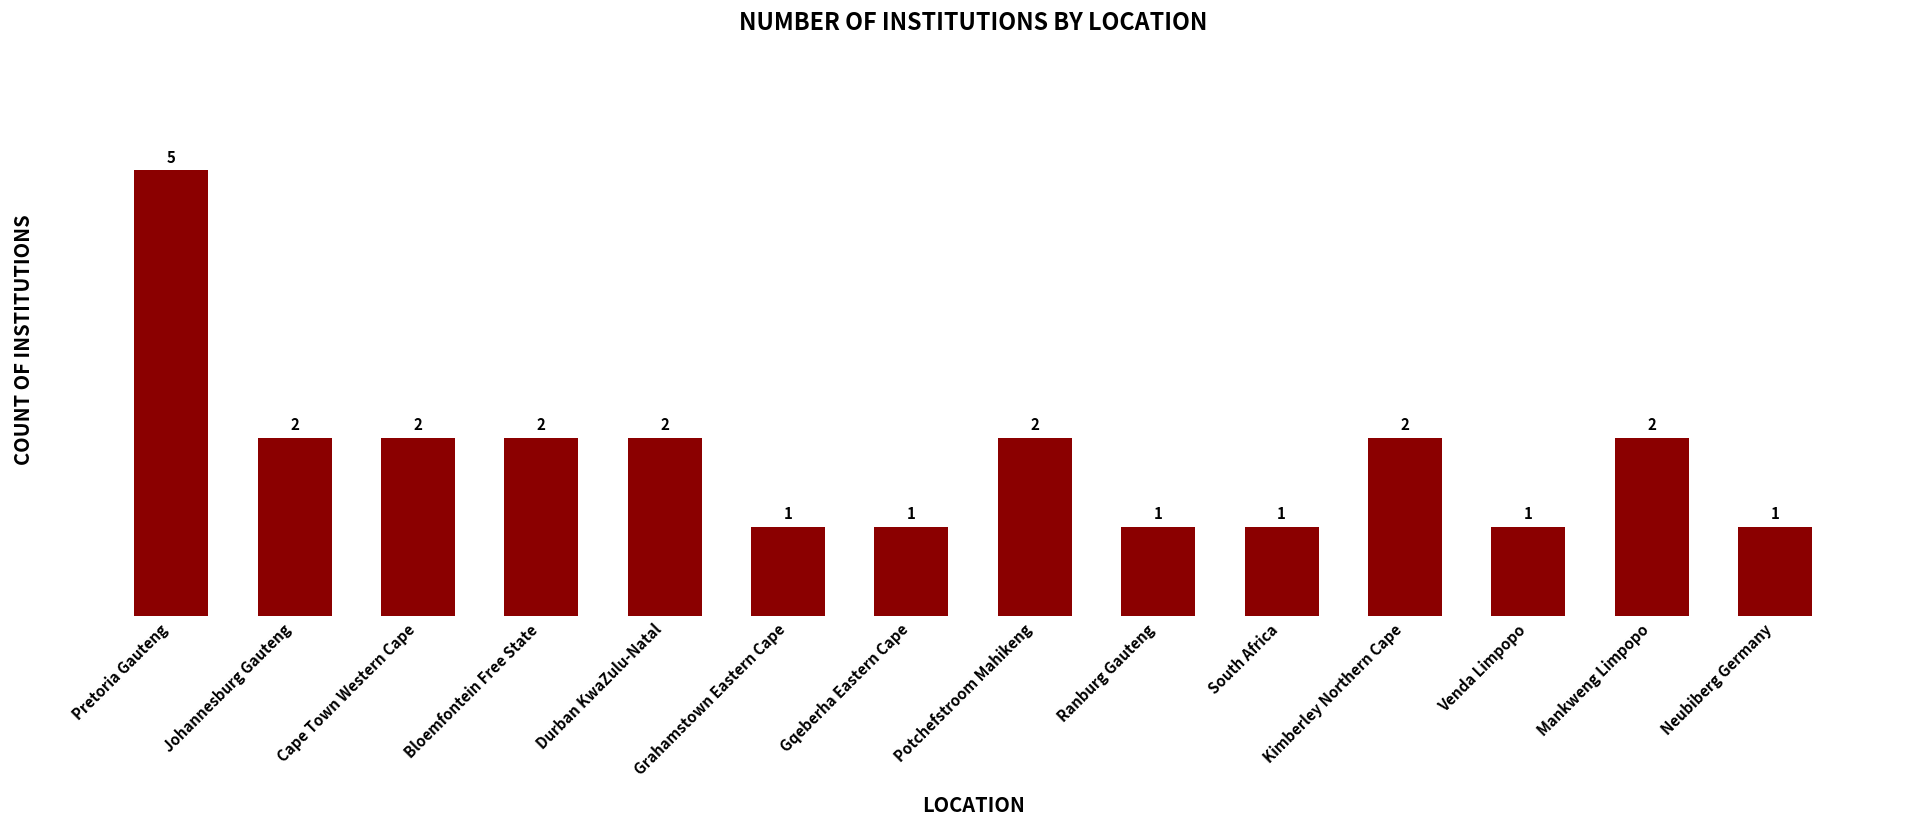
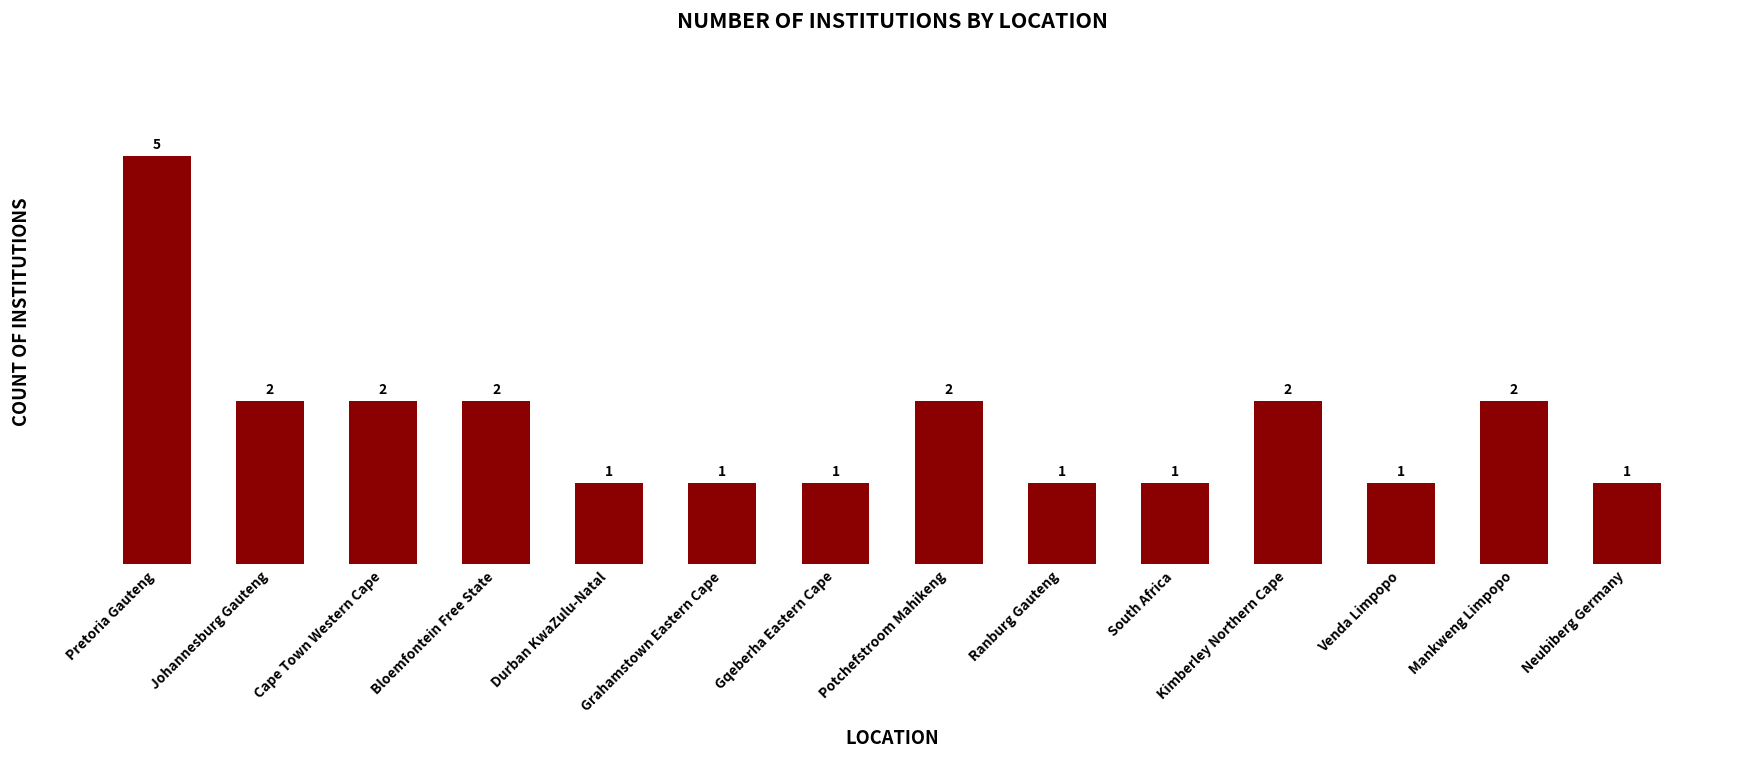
Durban KwaZulu-Natal: 2 -> 1
